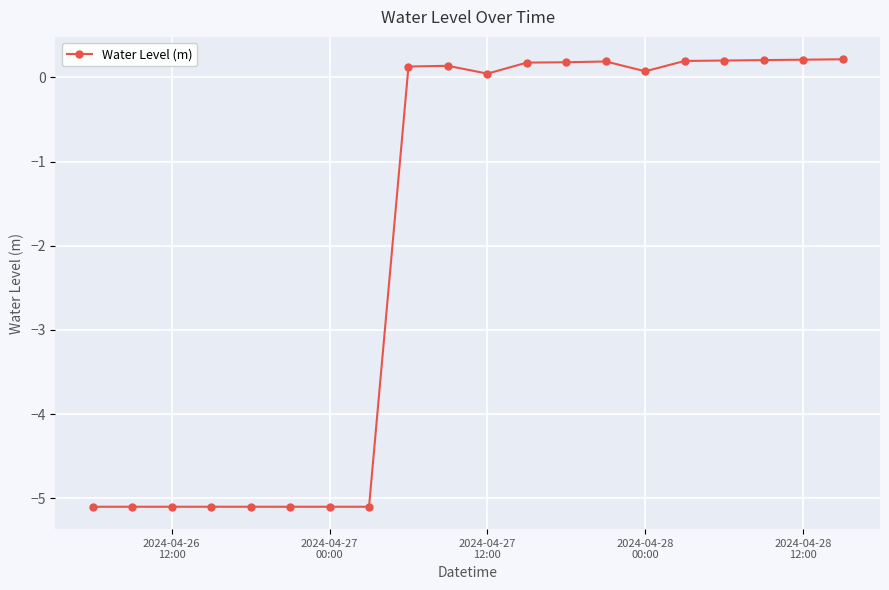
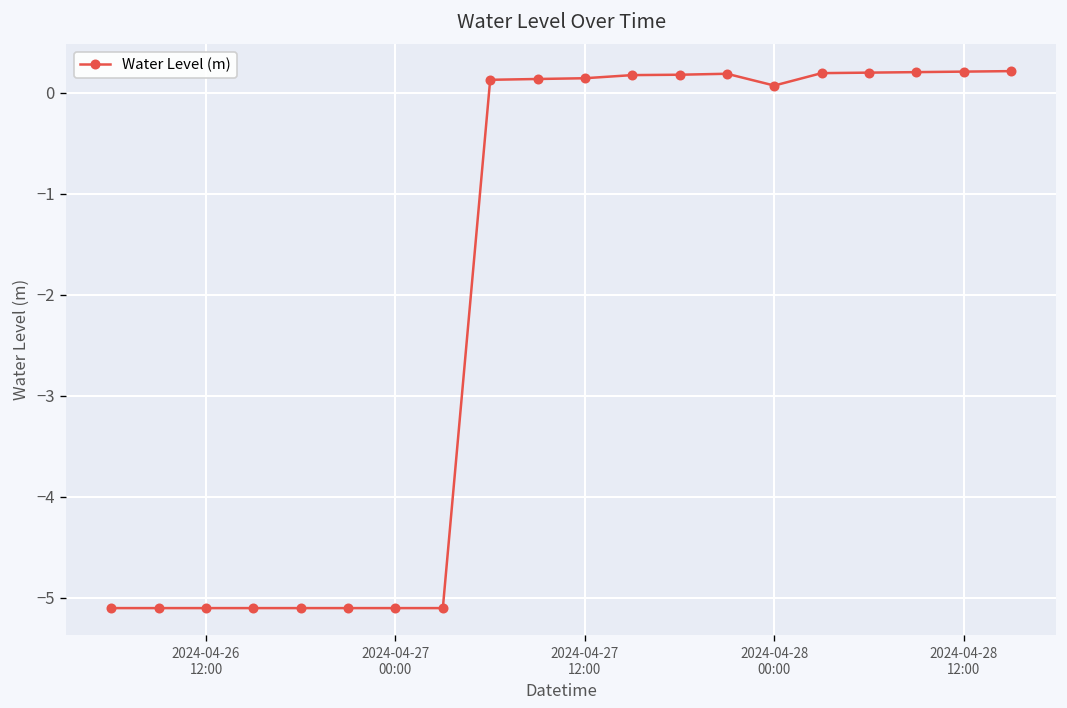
2024-04-27 12:00: 0.0 -> 0.1
